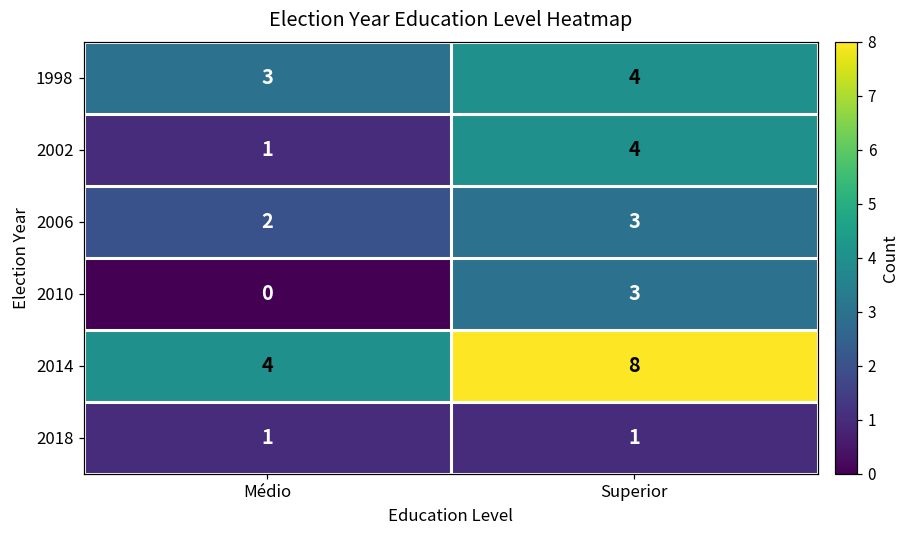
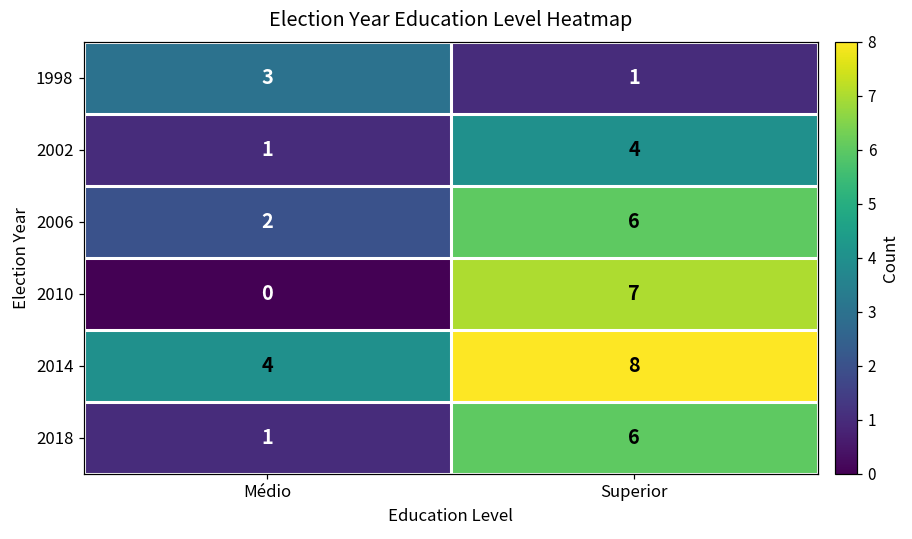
1998, Superior: 4 -> 1
2006, Superior: 3 -> 6
2010, Superior: 3 -> 7
2018, Superior: 1 -> 6
